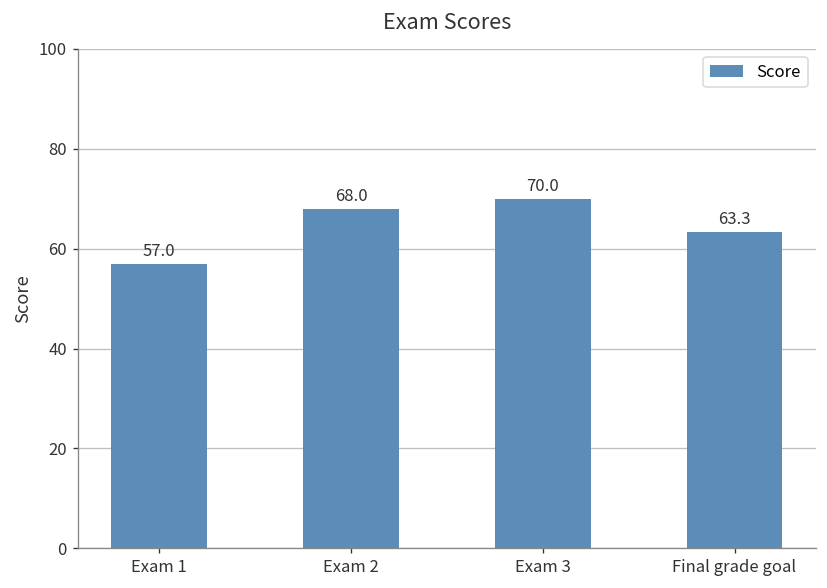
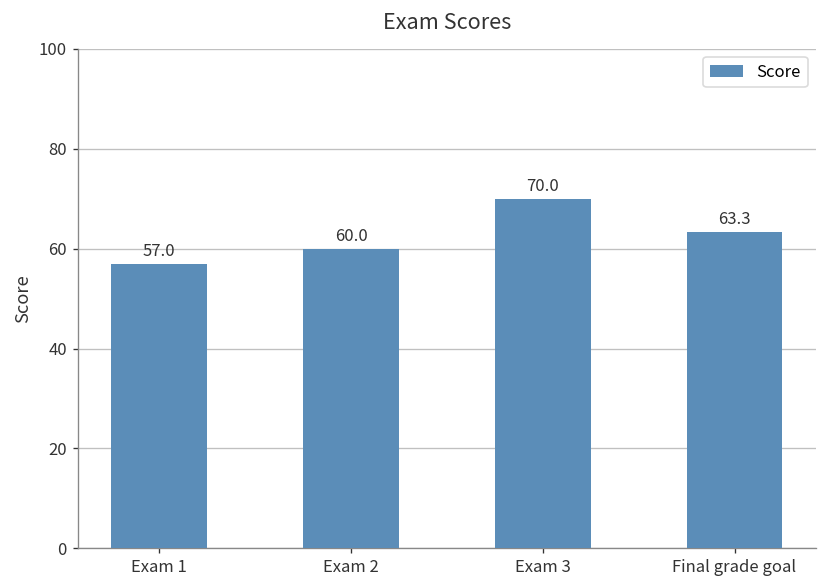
Exam 2: 68.0 -> 60.0
